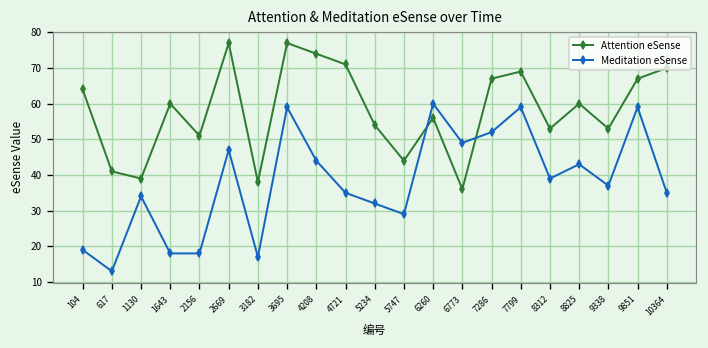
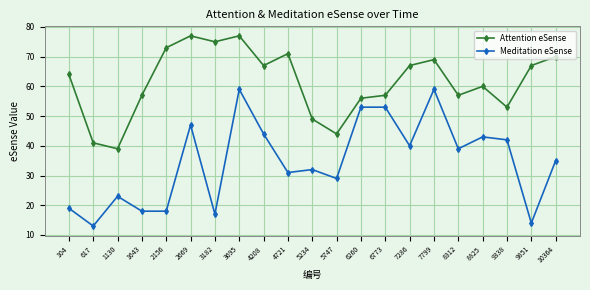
Meditation eSense, 1130: 34 -> 23
Attention eSense, 1643: 60 -> 57
Attention eSense, 2156: 51 -> 73
Attention eSense, 3182: 38 -> 75
Attention eSense, 4208: 74 -> 67
Meditation eSense, 4721: 35 -> 31
Attention eSense, 5234: 54 -> 49
Meditation eSense, 6260: 60 -> 53
Attention eSense, 6773: 36 -> 57
Meditation eSense, 6773: 49 -> 53
Meditation eSense, 7286: 52 -> 40
Attention eSense, 8312: 53 -> 57
Meditation eSense, 9338: 37 -> 42
Meditation eSense, 9851: 59 -> 14
